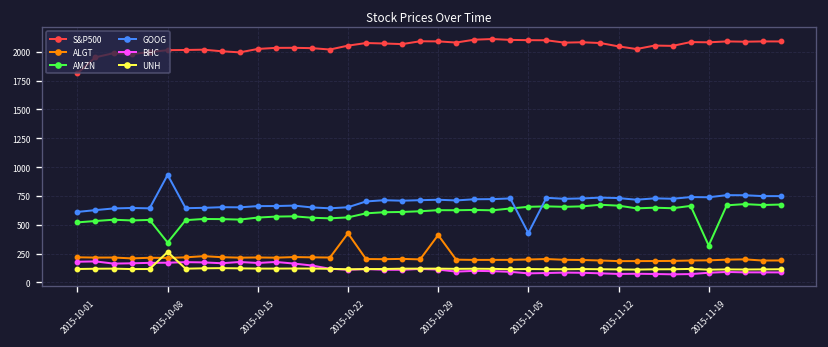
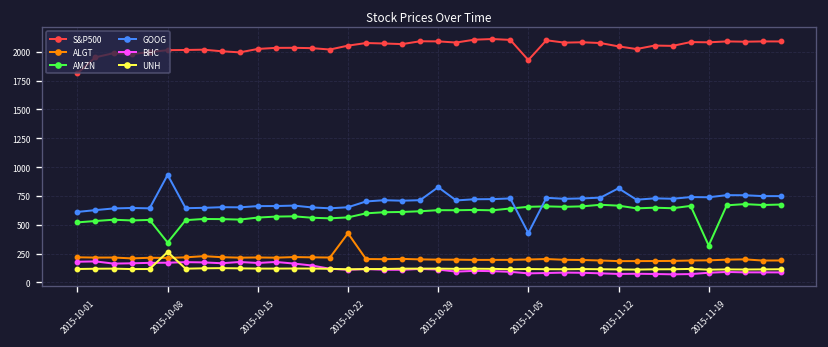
ALGT, 2015-10-29: 400 -> 200
GOOG, 2015-10-29: 700 -> 800
S&P500, 2015-11-05: 2100 -> 1900
GOOG, 2015-11-12: 700 -> 800
